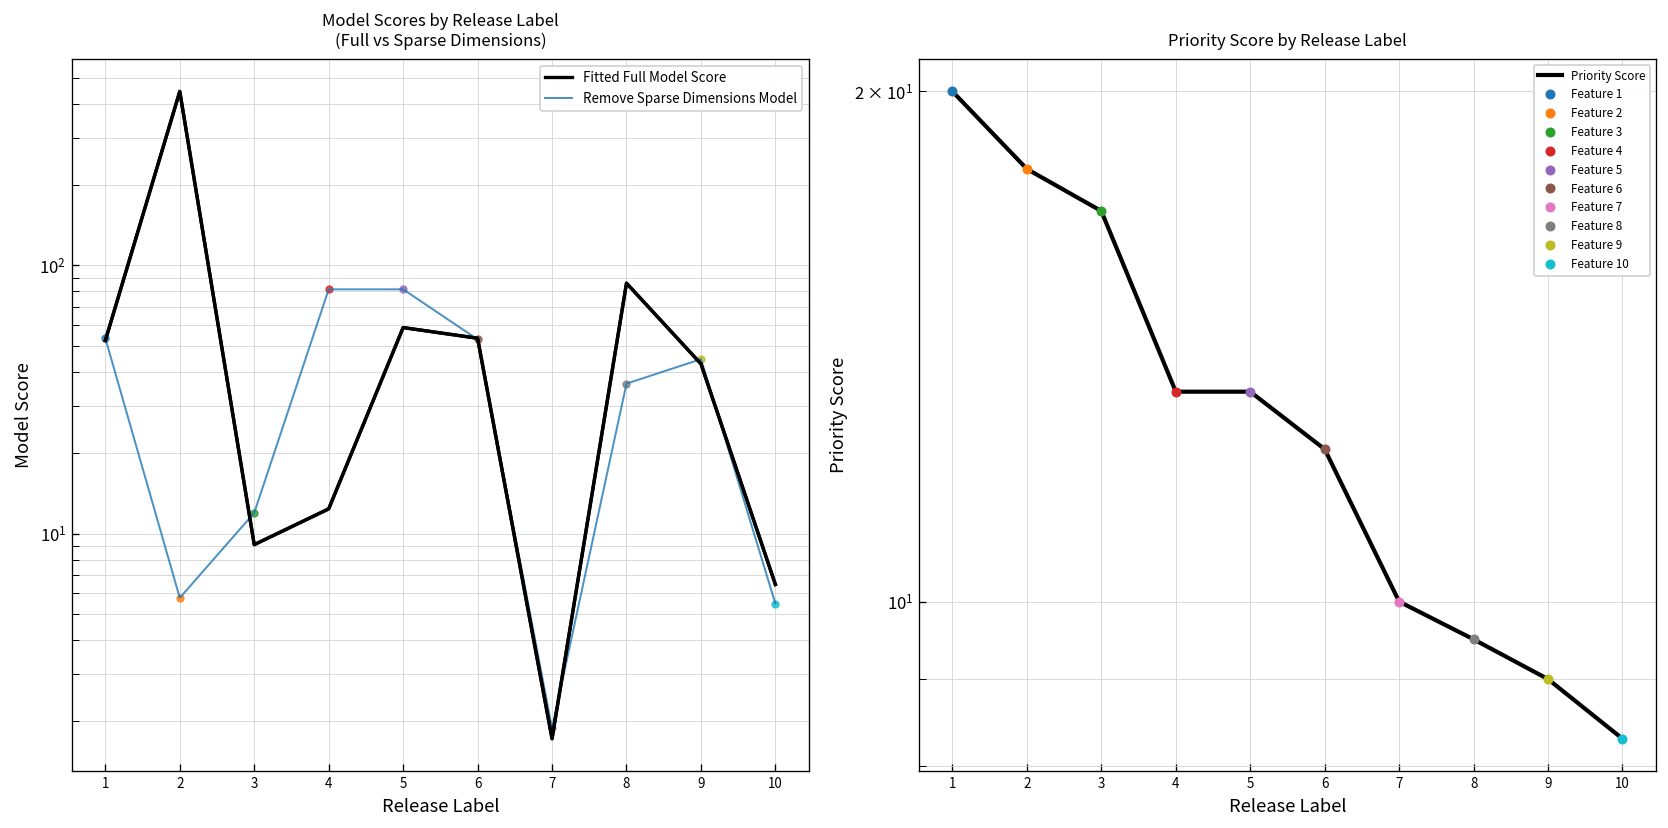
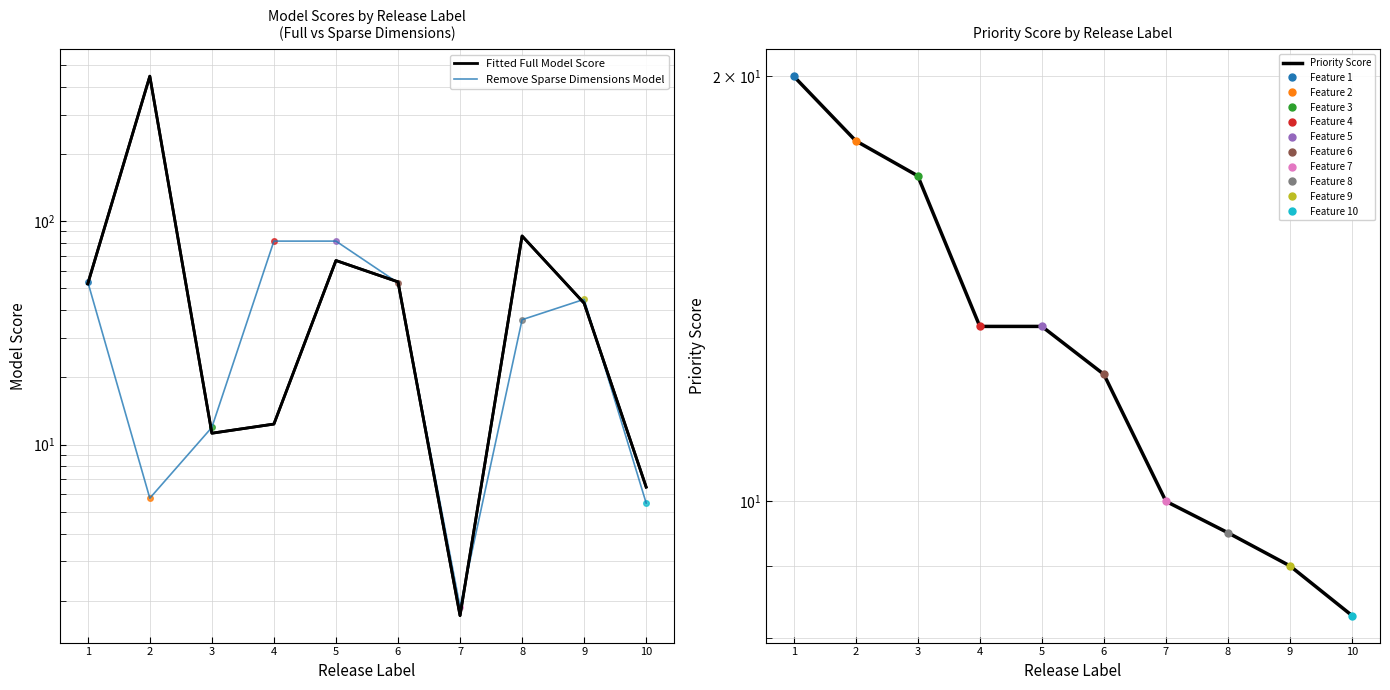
Model Scores by Release Label (Full vs Sparse Dimensions), Fitted Full Model Score, 3: 9.1 -> 11
Model Scores by Release Label (Full vs Sparse Dimensions), Fitted Full Model Score, 5: 59 -> 67
